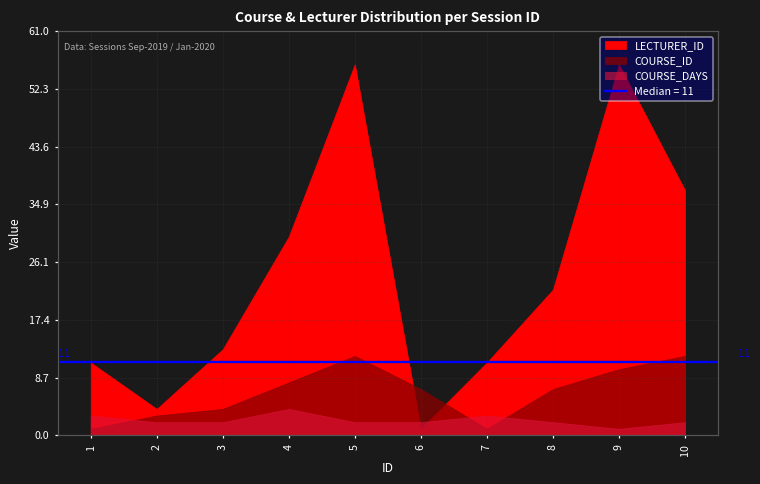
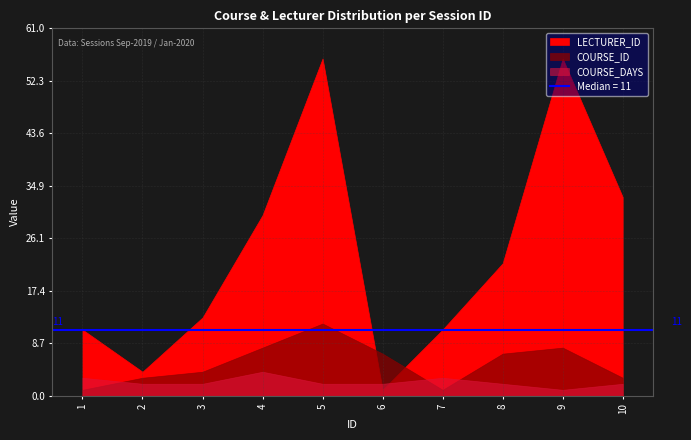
COURSE_ID, 9: 10 -> 8
LECTURER_ID, 10: 37 -> 33
COURSE_ID, 10: 12 -> 3
